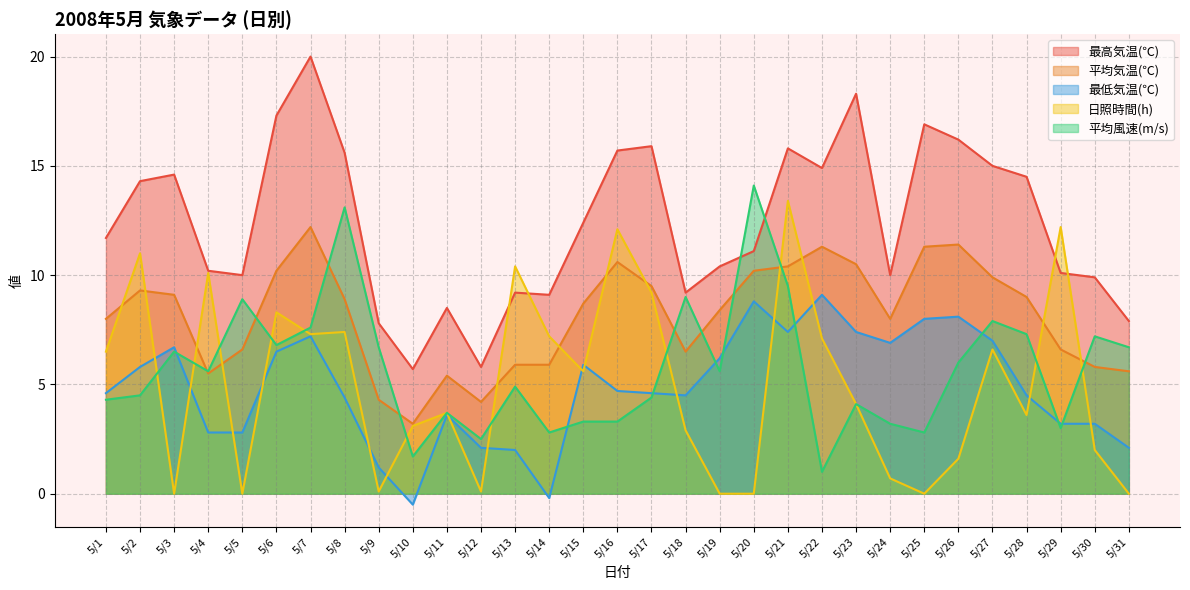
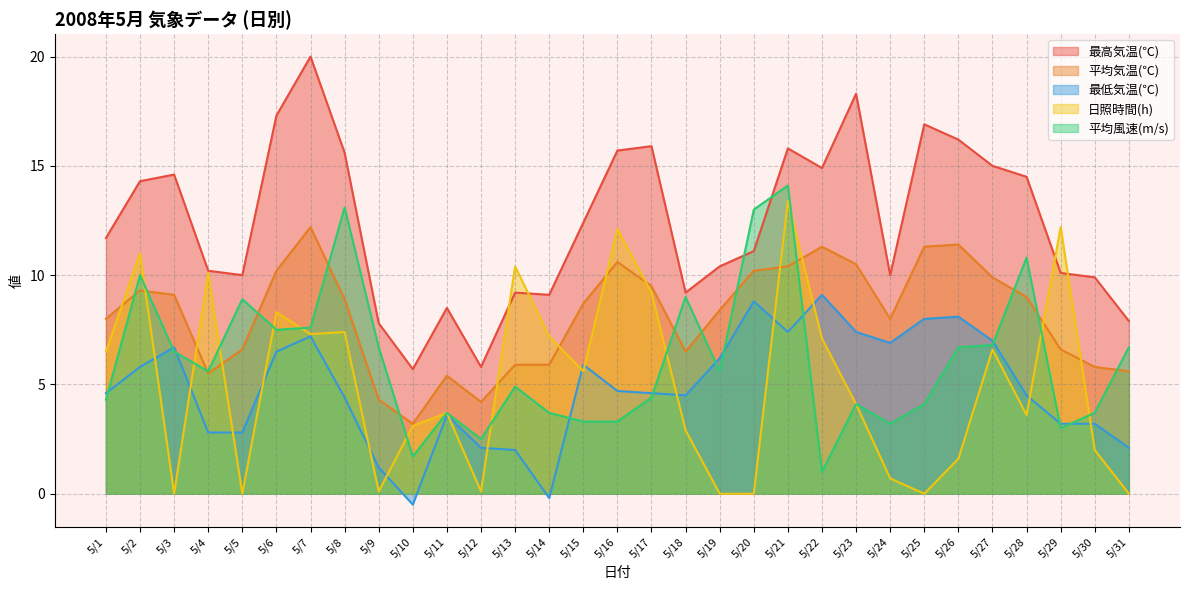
平均風速(m/s), 5/2: 4.5 -> 10.0
平均風速(m/s), 5/6: 6.8 -> 7.5
平均風速(m/s), 5/14: 2.8 -> 3.7
平均風速(m/s), 5/20: 14.1 -> 13.0
平均風速(m/s), 5/21: 9.5 -> 14.1
平均風速(m/s), 5/25: 2.8 -> 4.1
平均風速(m/s), 5/26: 6.0 -> 6.7
平均風速(m/s), 5/27: 7.9 -> 6.8
平均風速(m/s), 5/28: 7.3 -> 10.8
平均風速(m/s), 5/30: 7.2 -> 3.7
